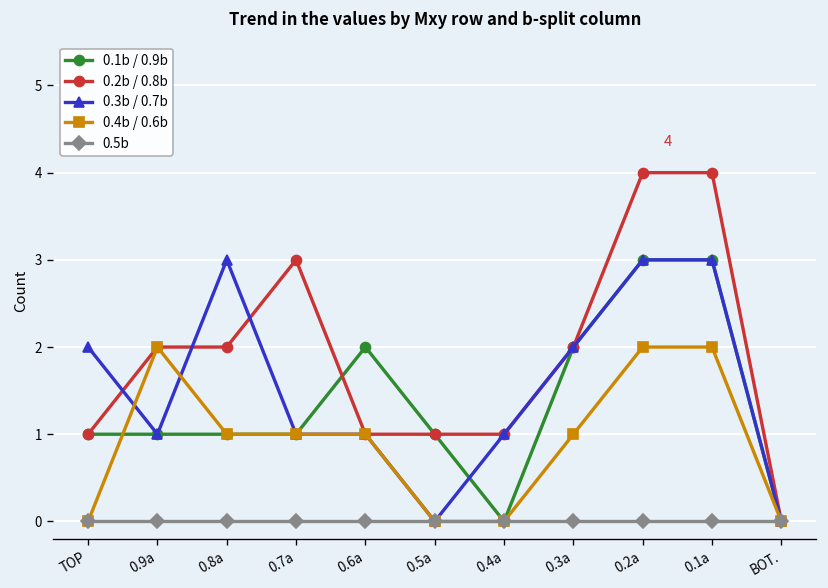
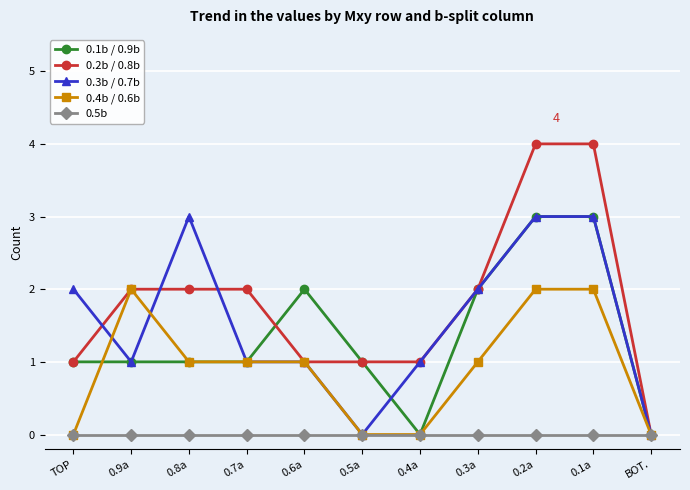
0.2b / 0.8b, 0.7a: 3 -> 2
